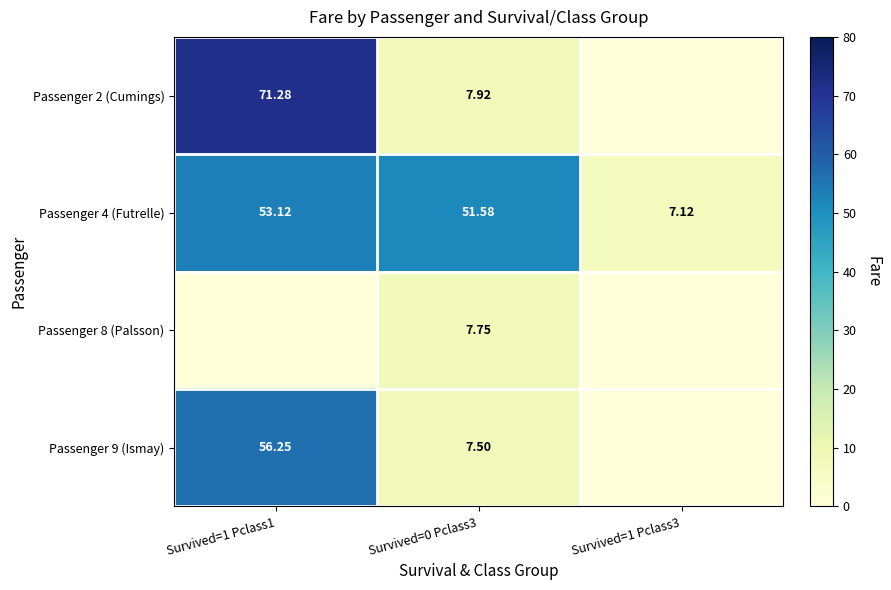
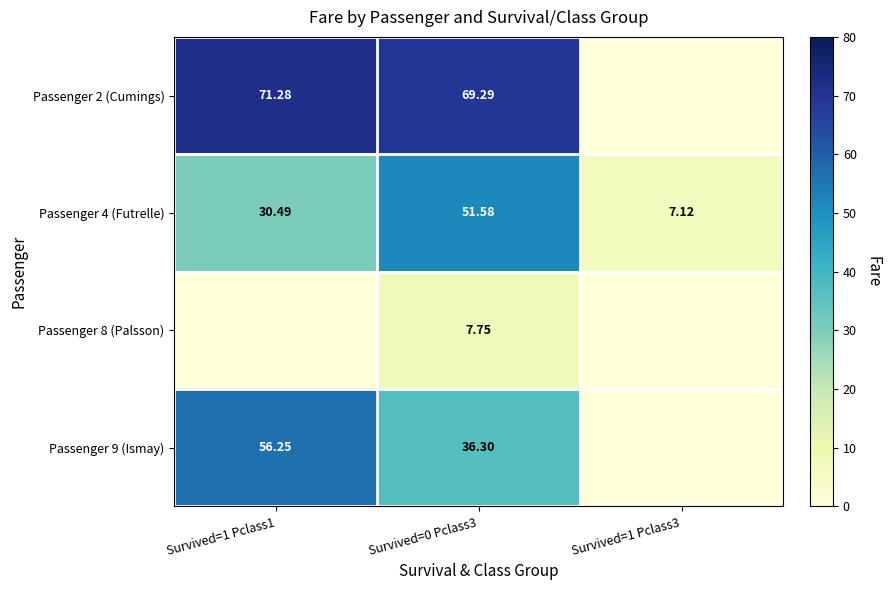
Passenger 2 (Cumings), Survived=0 Pclass3: 7.92 -> 69.29
Passenger 4 (Futrelle), Survived=1 Pclass1: 53.12 -> 30.49
Passenger 9 (Ismay), Survived=0 Pclass3: 7.50 -> 36.30
